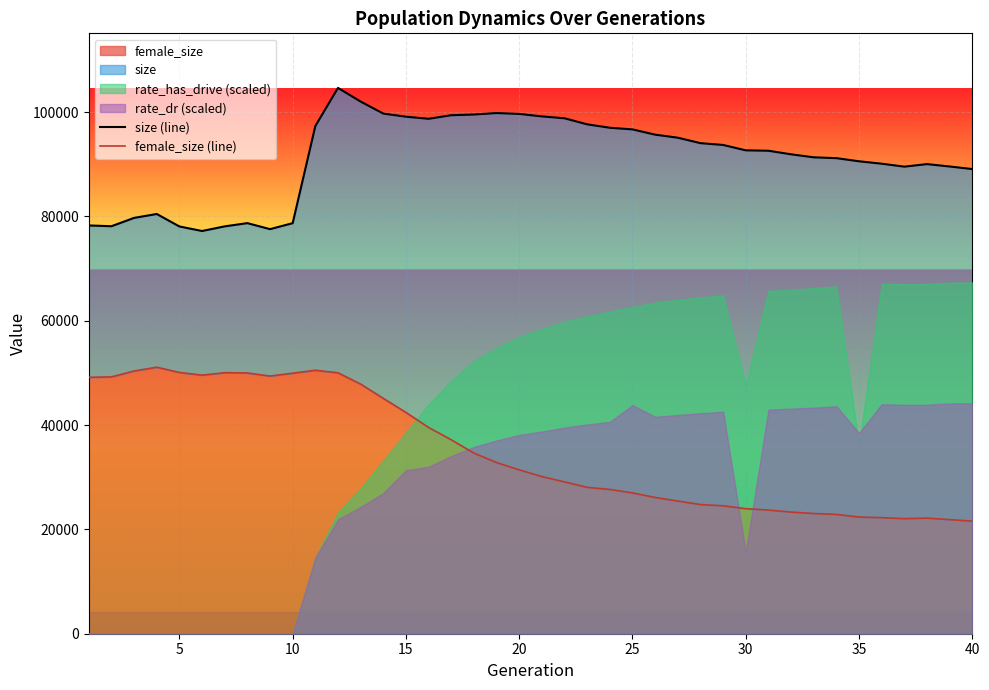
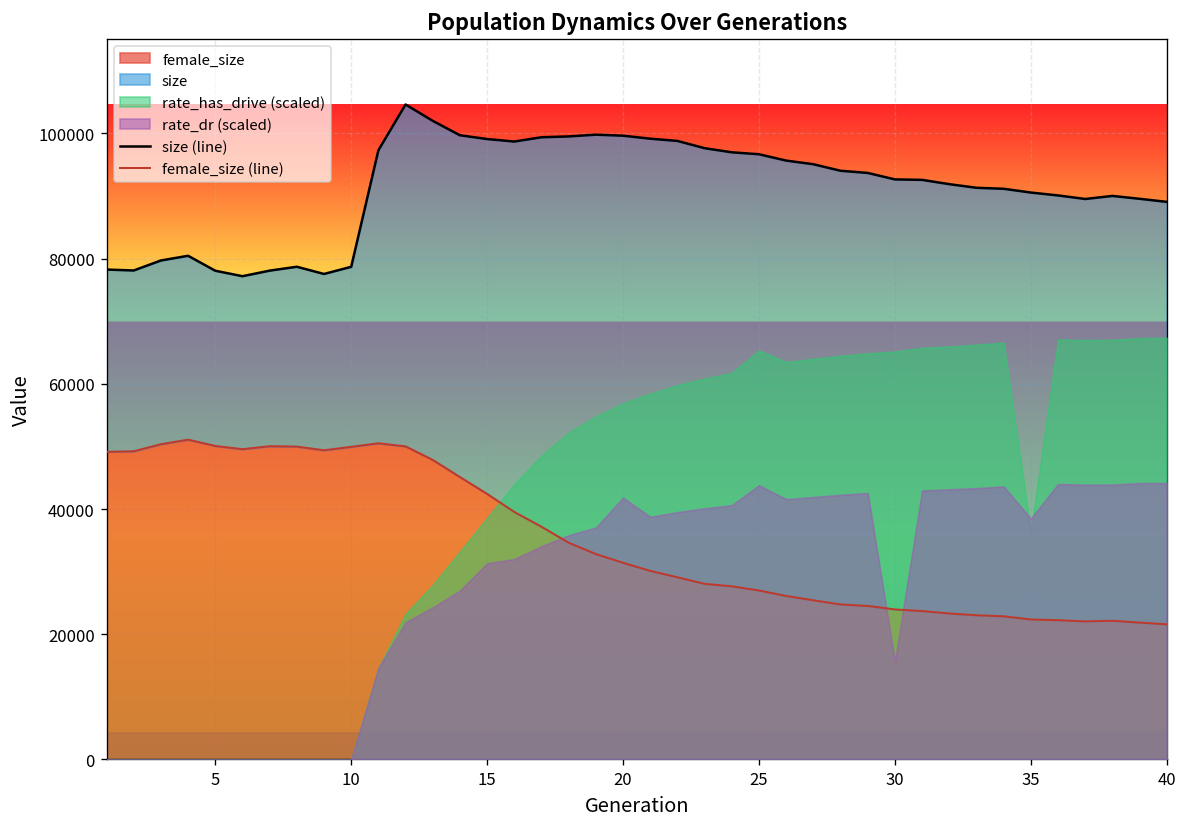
rate_dr (scaled), 20: 38000 -> 42000
rate_has_drive (scaled), 25: 63000 -> 65000
rate_has_drive (scaled), 30: 48000 -> 65000
